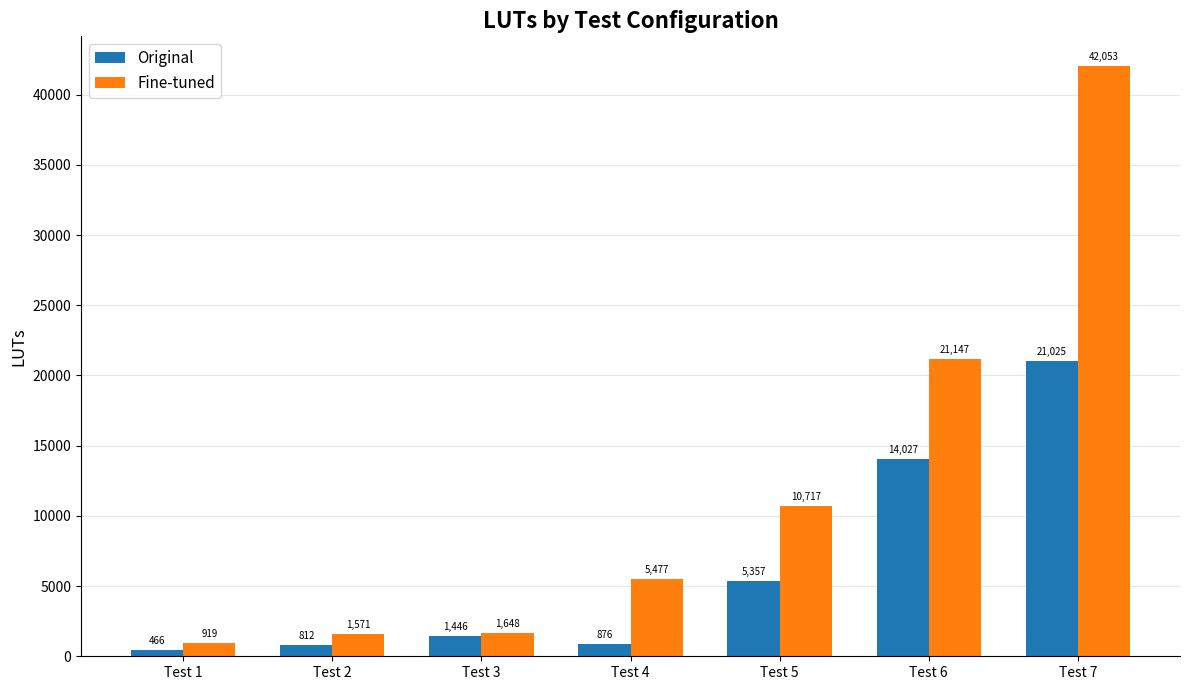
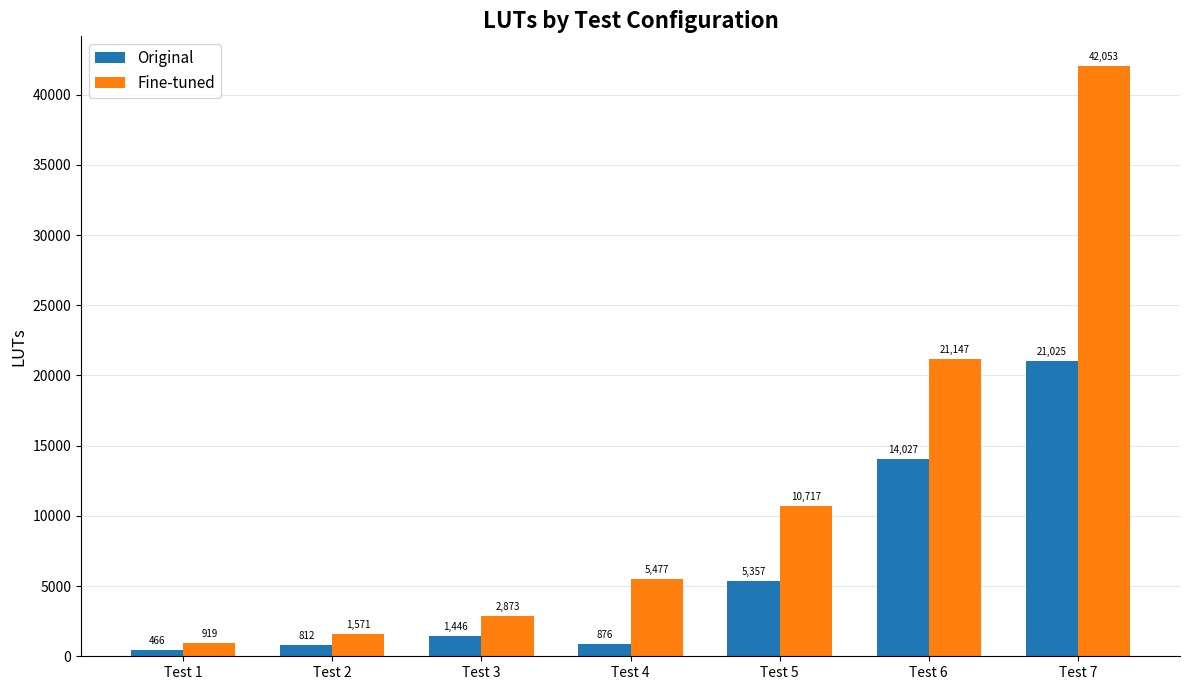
Fine-tuned, Test 3: 1,648 -> 2,873
